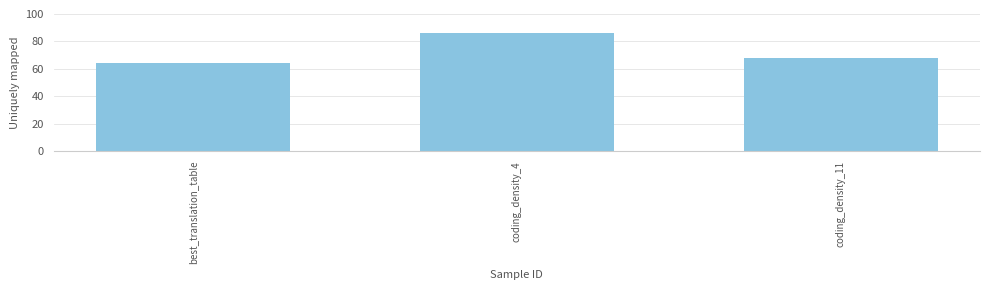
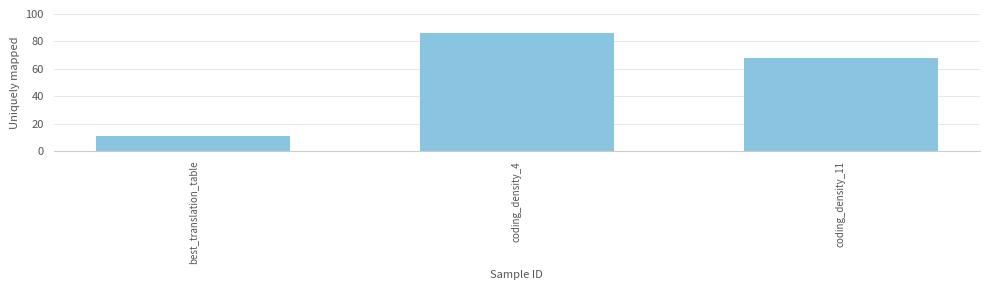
best_translation_table: 64 -> 11
